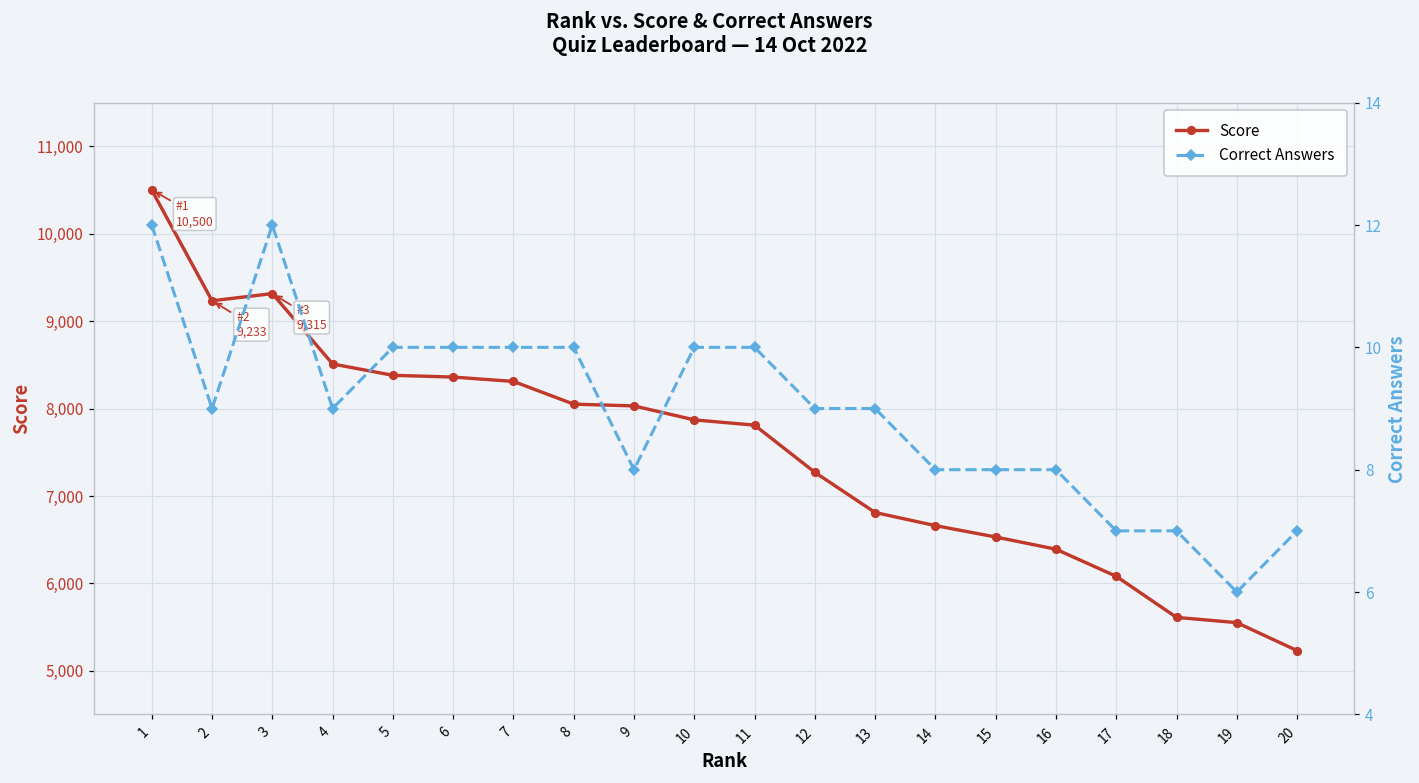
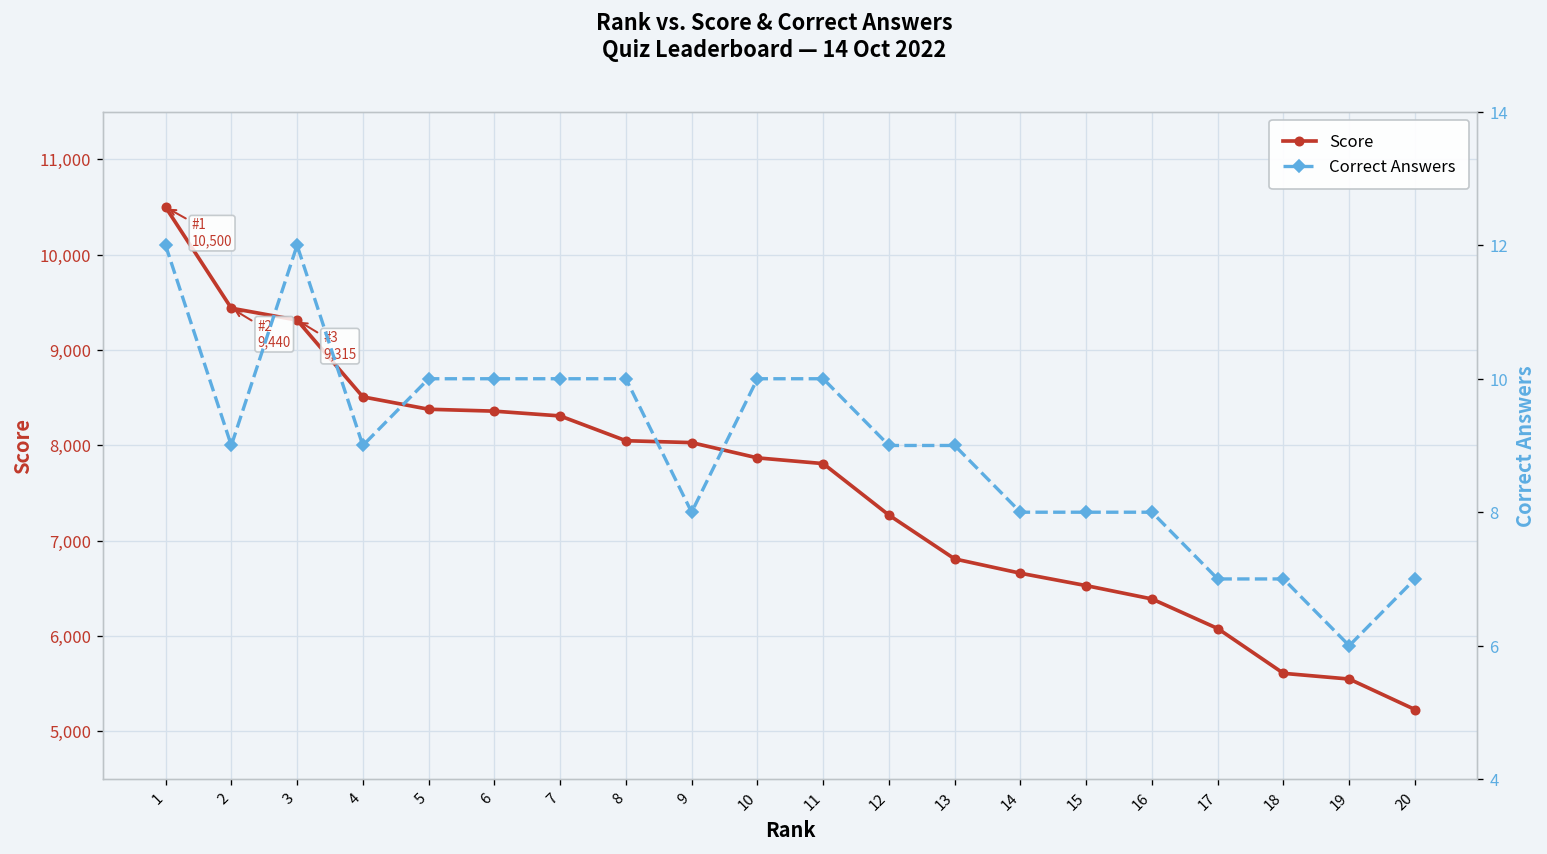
Score, 2: 9,233 -> 9,440
